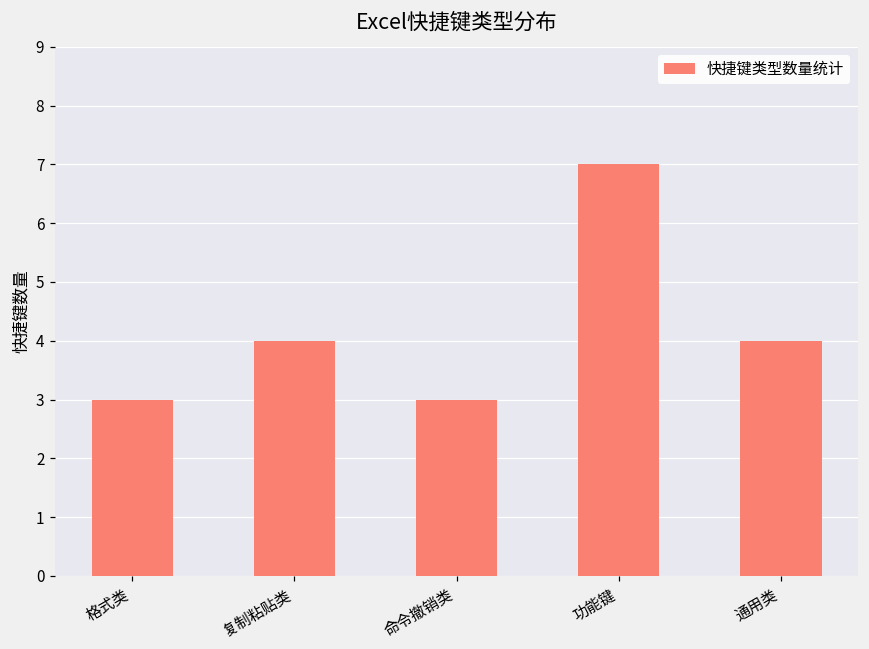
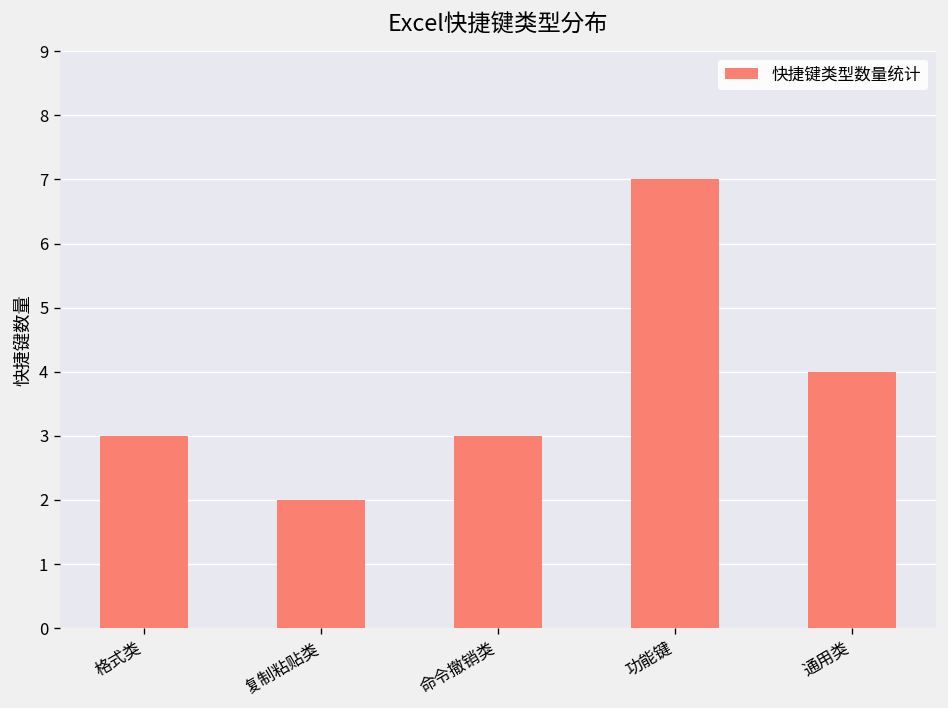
复制粘贴类: 4 -> 2
